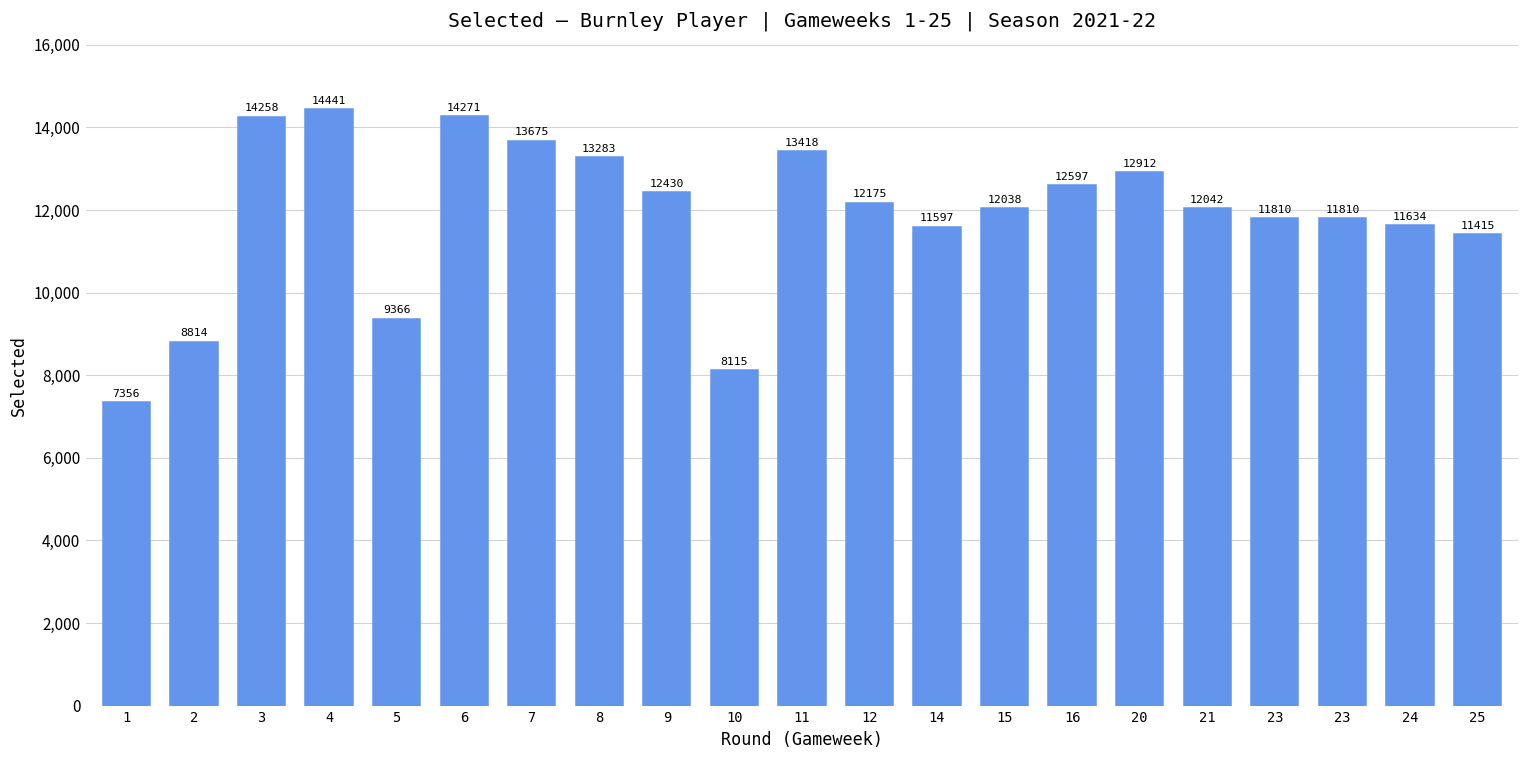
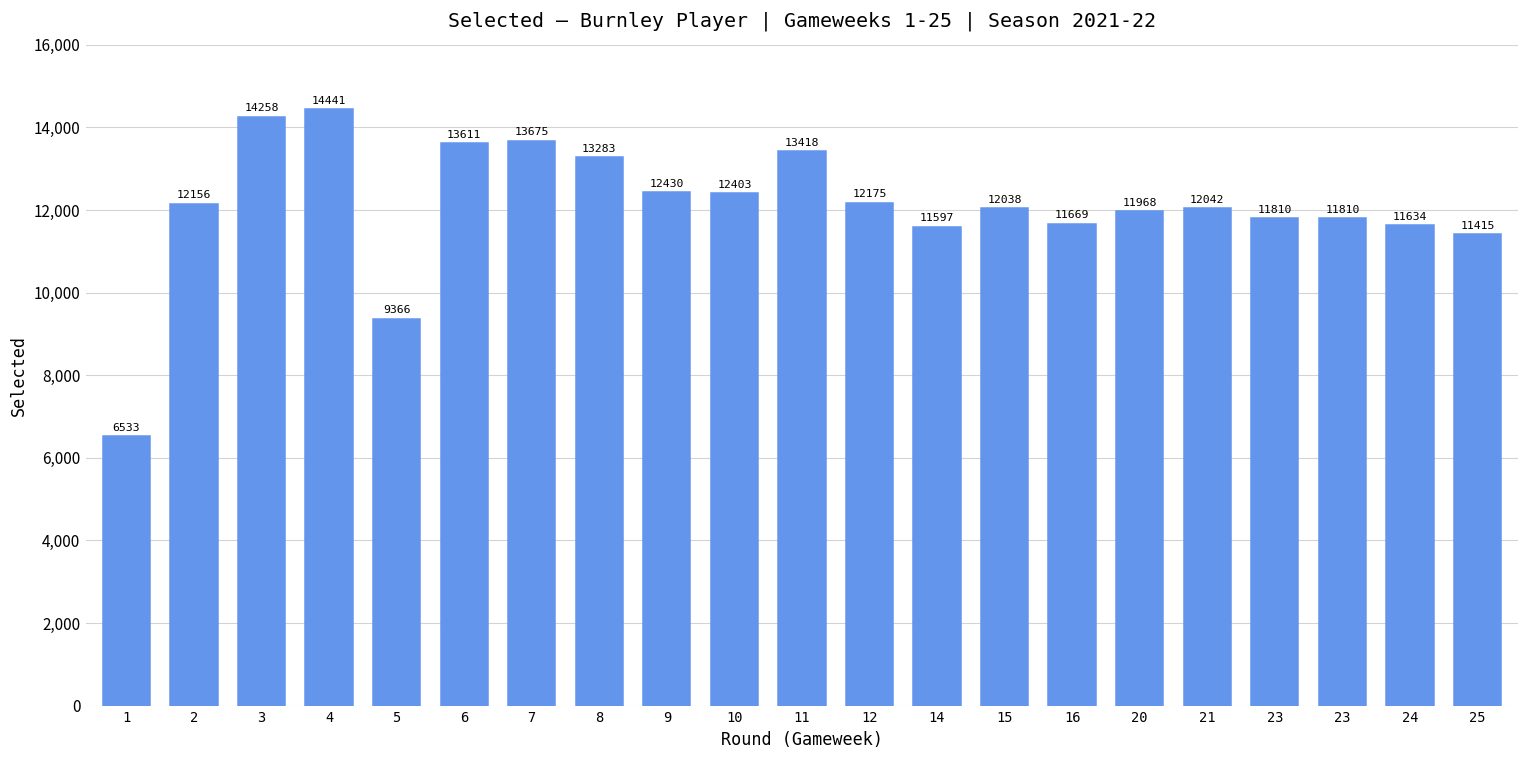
1: 7356 -> 6533
2: 8814 -> 12156
6: 14271 -> 13611
10: 8115 -> 12403
16: 12597 -> 11669
20: 12912 -> 11968
